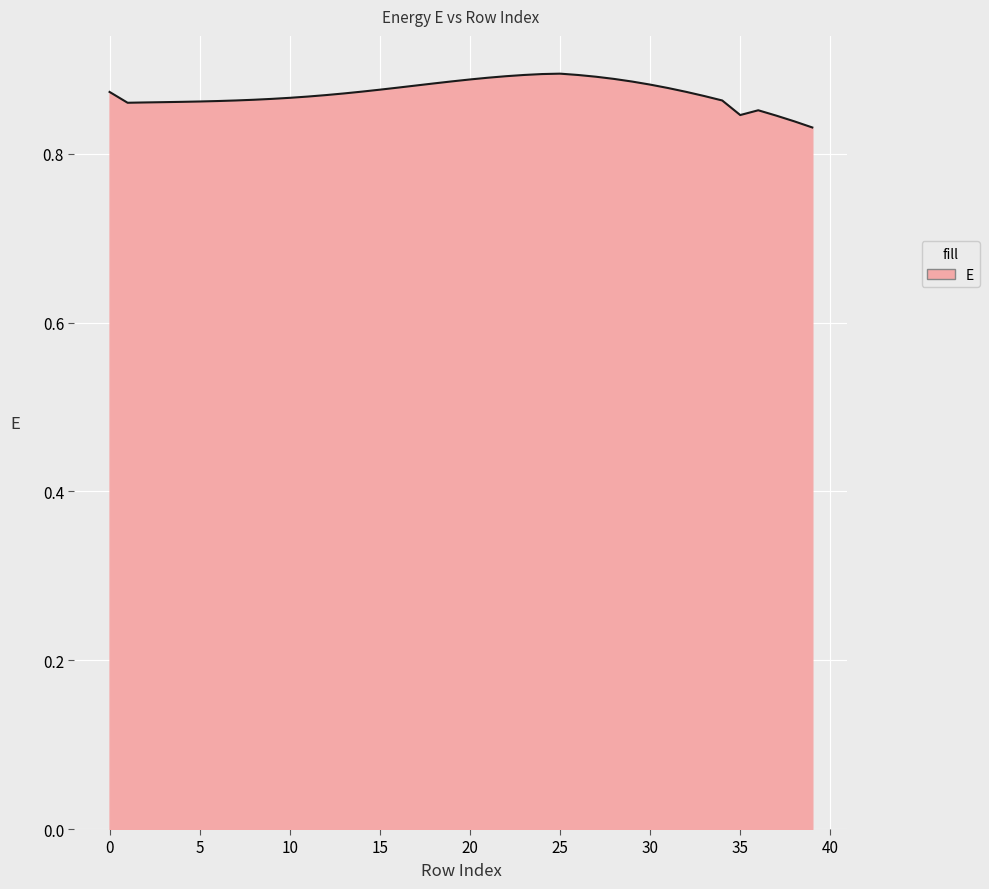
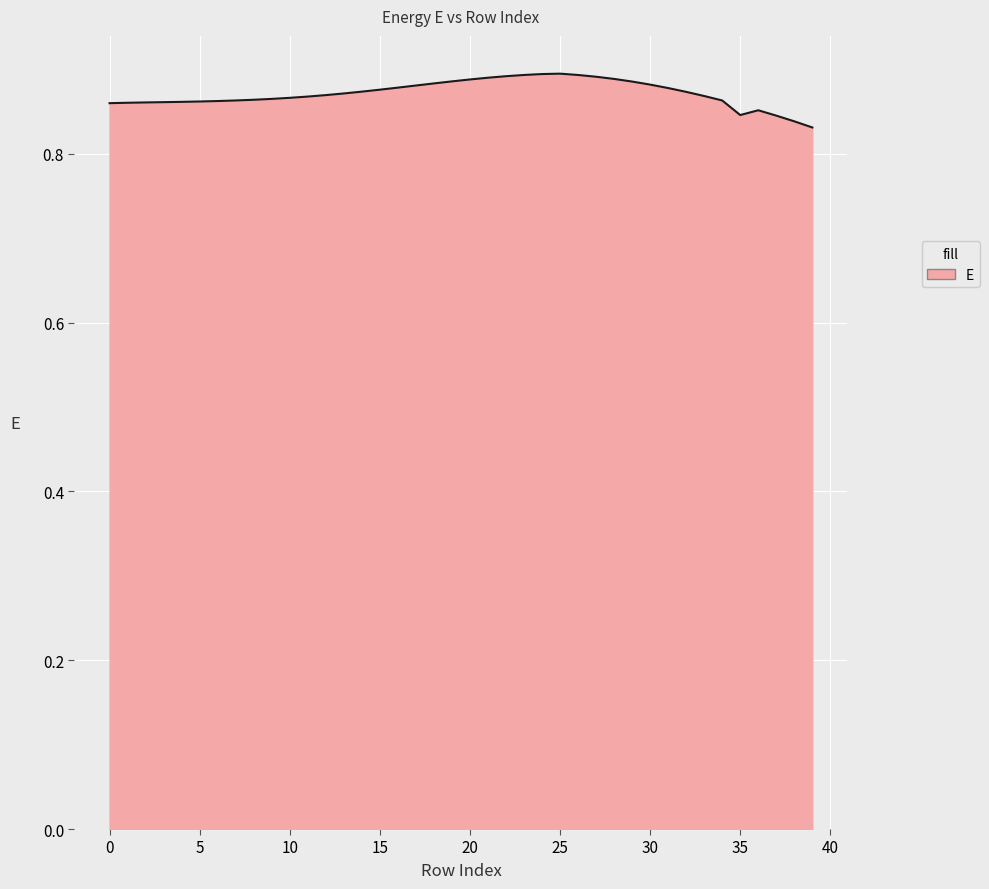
0: 0.87 -> 0.86
